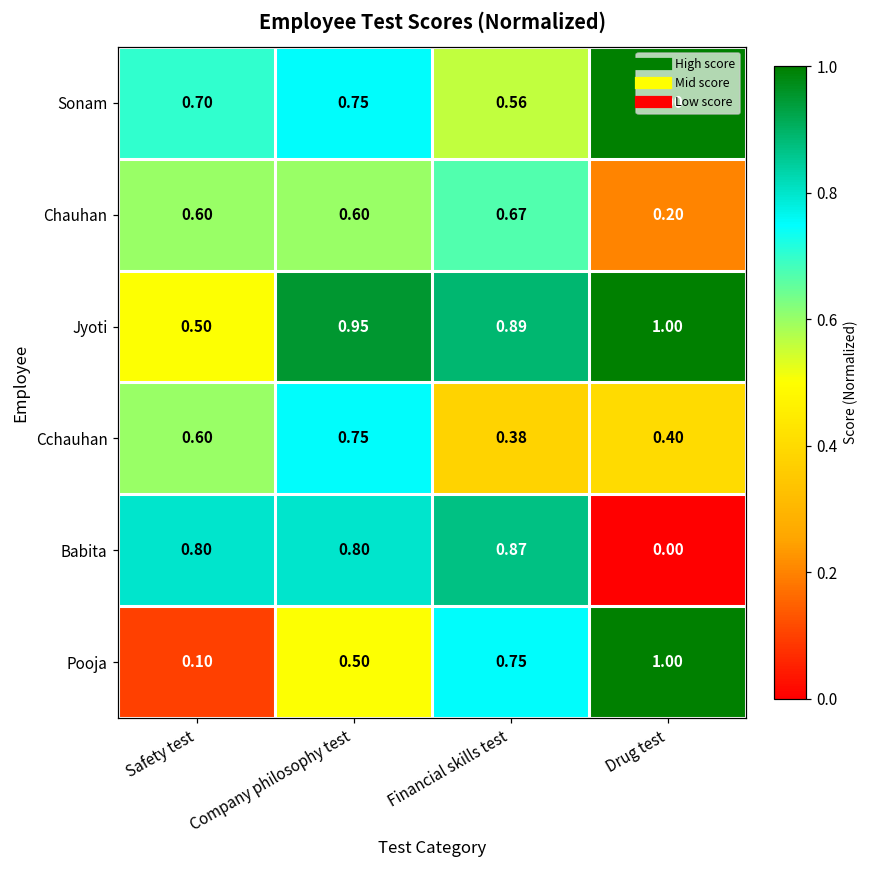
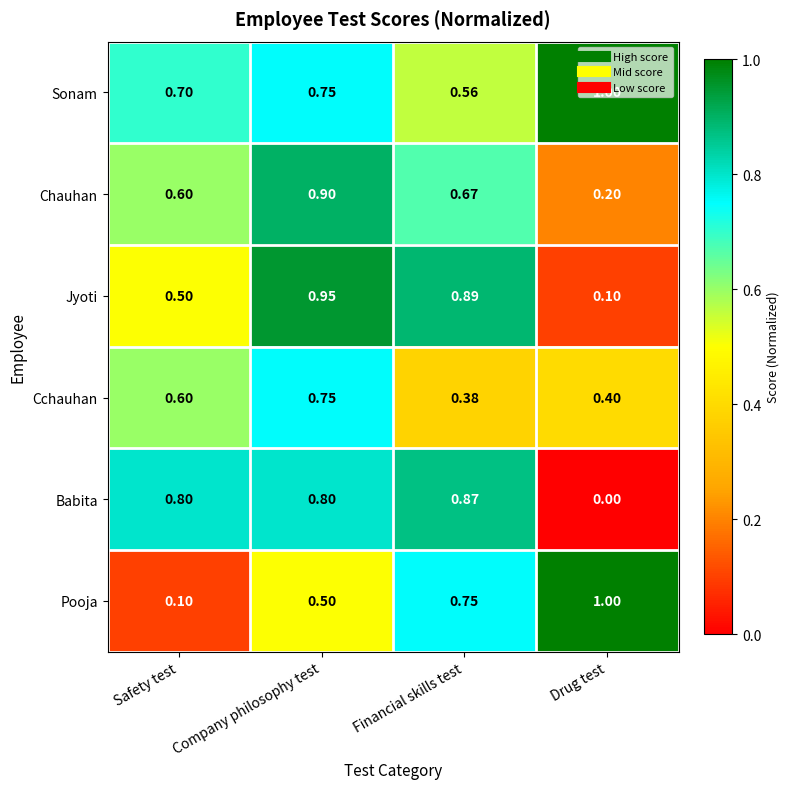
Chauhan, Company philosophy test: 0.60 -> 0.90
Jyoti, Drug test: 1.00 -> 0.10
